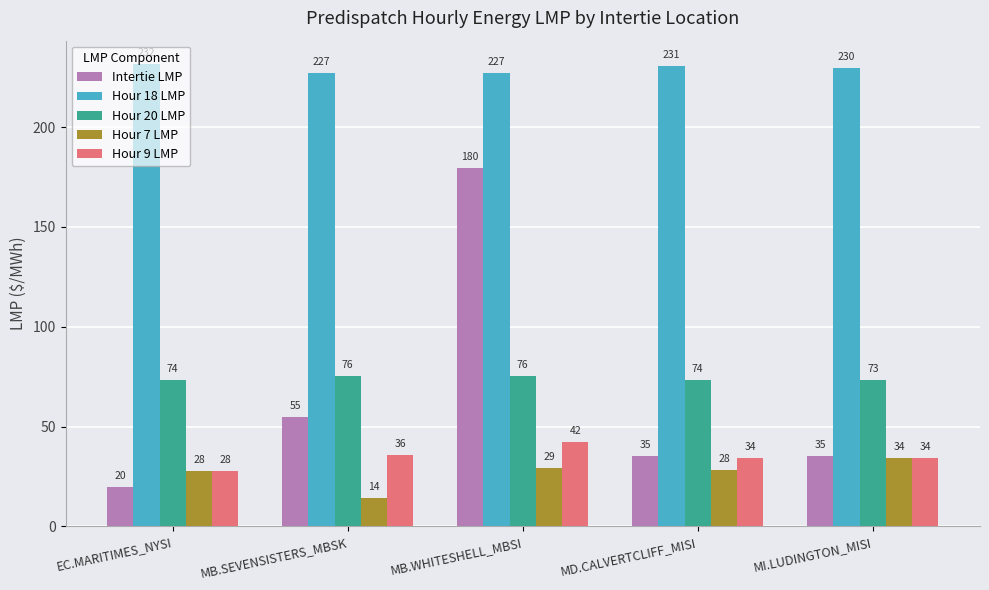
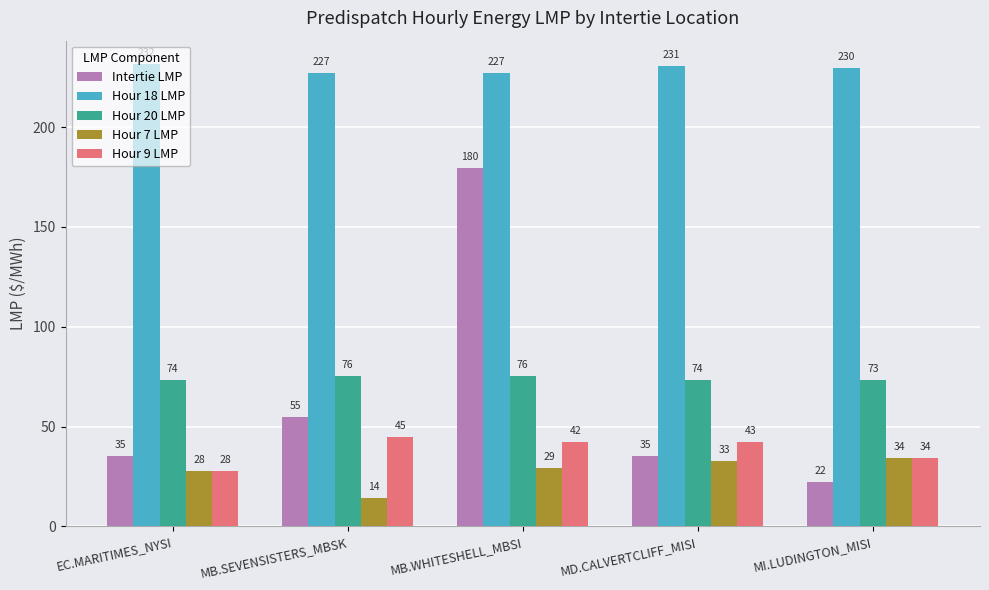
Intertie LMP, EC.MARITIMES_NYSI: 20 -> 35
Hour 9 LMP, MB.SEVENSISTERS_MBSK: 36 -> 45
Hour 7 LMP, MD.CALVERTCLIFF_MISI: 28 -> 33
Hour 9 LMP, MD.CALVERTCLIFF_MISI: 34 -> 43
Intertie LMP, MI.LUDINGTON_MISI: 35 -> 22
